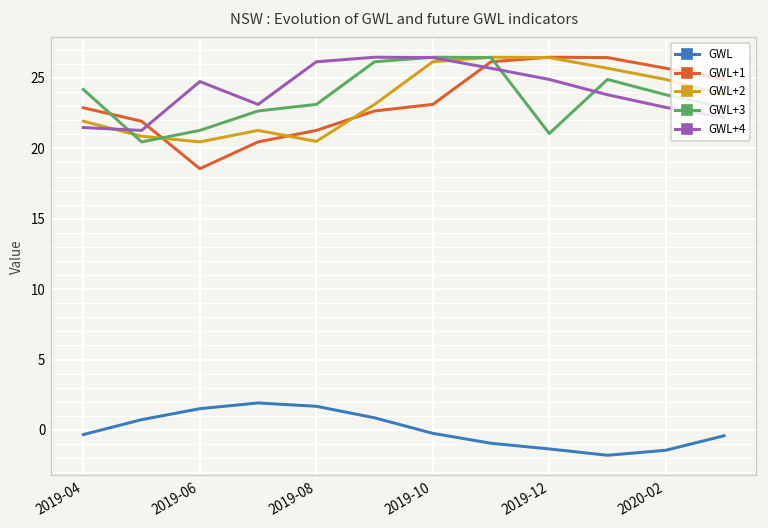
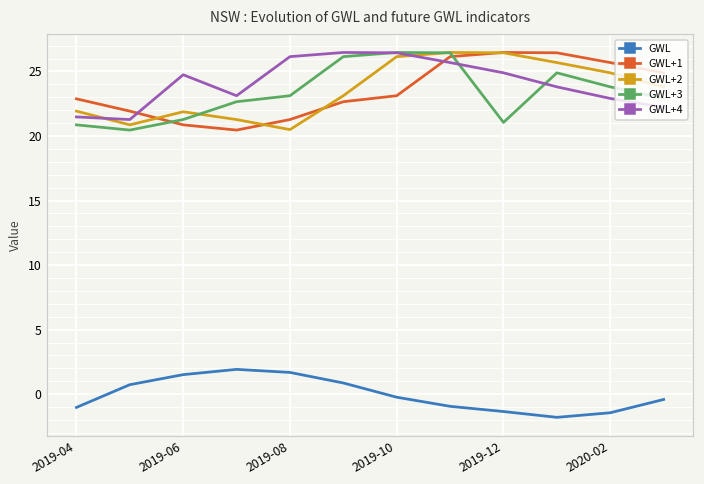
GWL, 2019-04: -0.3 -> -1.0
GWL+3, 2019-04: 24.2 -> 20.9
GWL+1, 2019-06: 18.6 -> 20.9
GWL+2, 2019-06: 20.5 -> 21.9
